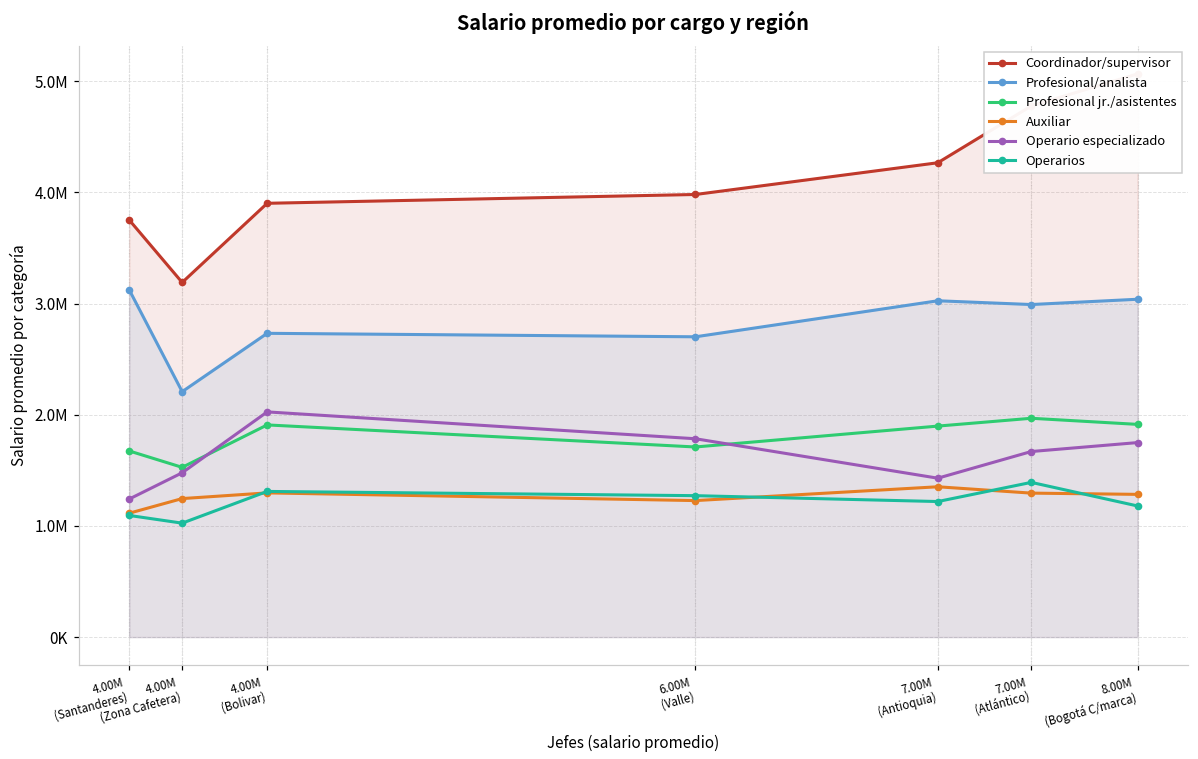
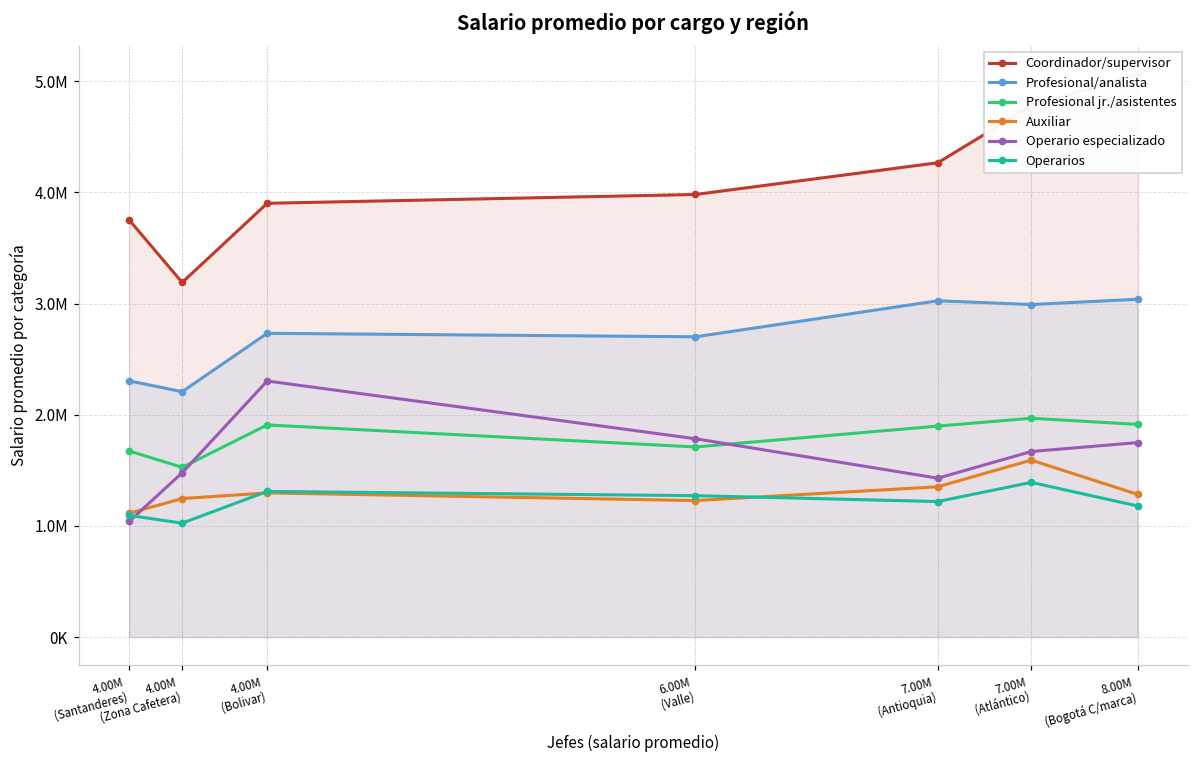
Profesional/analista, 4.00M (Santanderes): 3120000 -> 2300000
Operario especializado, 4.00M (Santanderes): 1240000 -> 1040000
Operario especializado, 4.00M (Bolivar): 2030000 -> 2300000
Auxiliar, 7.00M (Atlántico): 1300000 -> 1590000
